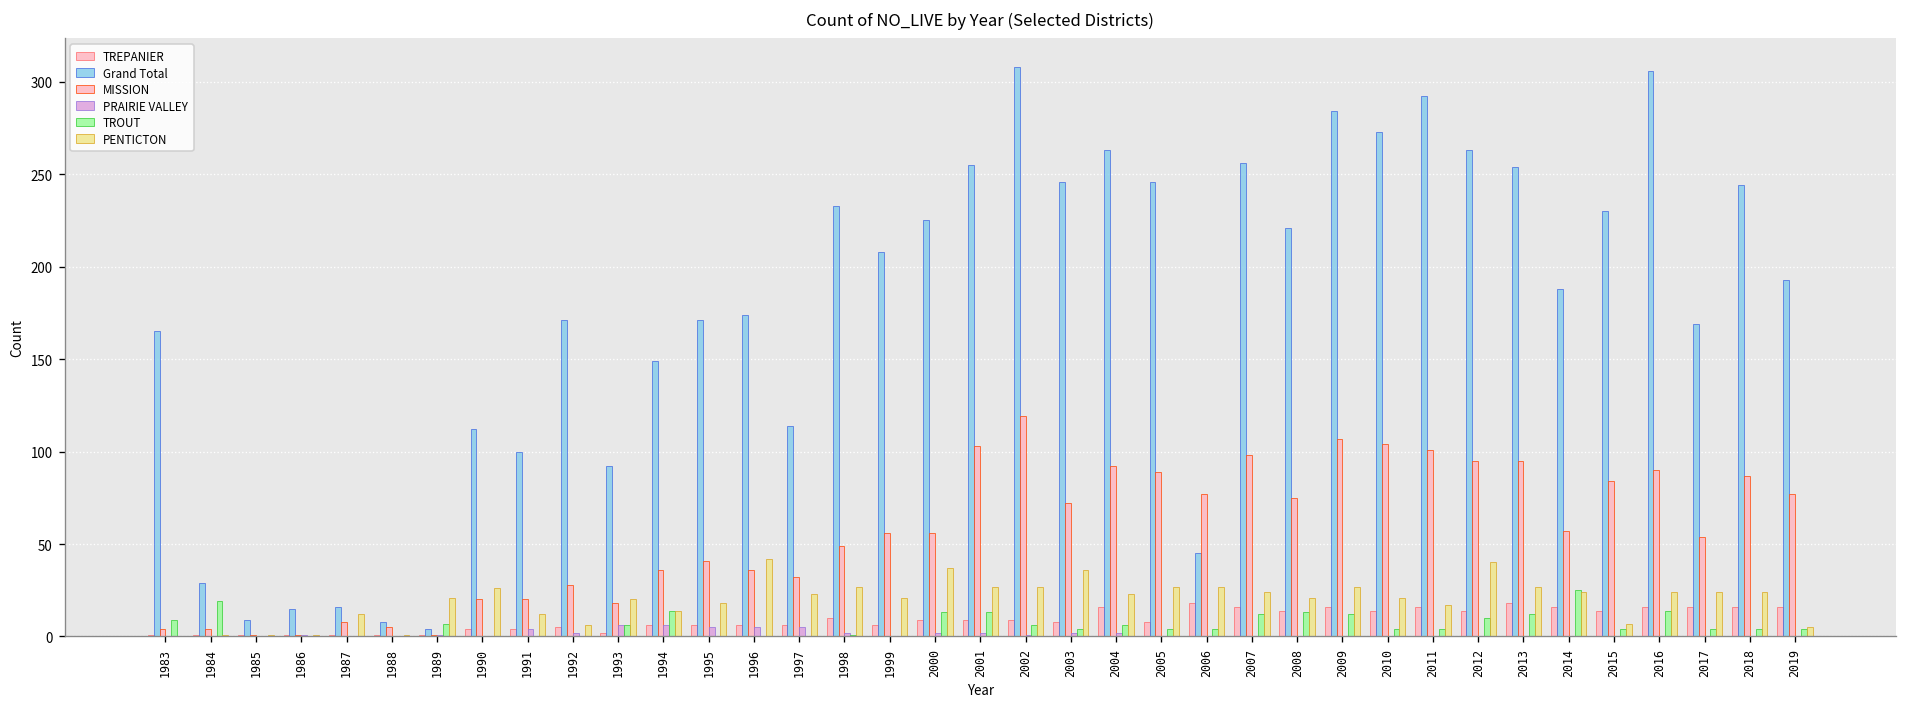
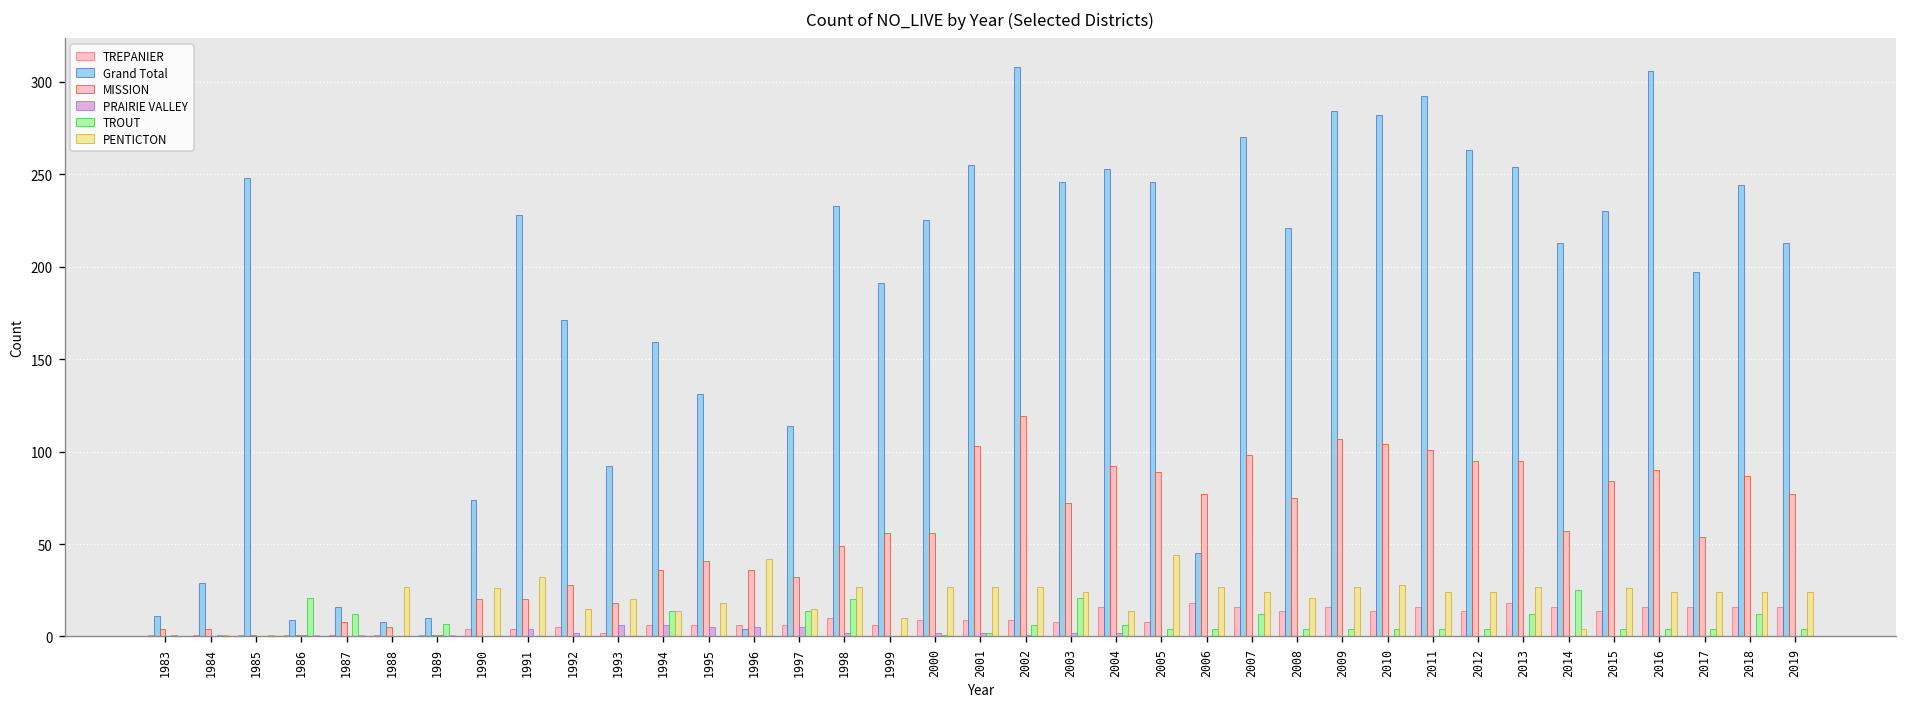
Grand Total, 1983: 165 -> 11
TROUT, 1983: 9 -> 1
TROUT, 1984: 19 -> 1
Grand Total, 1985: 9 -> 248
Grand Total, 1986: 15 -> 9
TROUT, 1986: 0 -> 21
TROUT, 1987: 0 -> 12
PENTICTON, 1987: 12 -> 1
PENTICTON, 1988: 1 -> 27
Grand Total, 1989: 4 -> 10
PENTICTON, 1989: 21 -> 1
Grand Total, 1990: 112 -> 74
Grand Total, 1991: 100 -> 228
PENTICTON, 1991: 12 -> 32
PENTICTON, 1992: 6 -> 15
TROUT, 1993: 6 -> 0
Grand Total, 1994: 149 -> 159
Grand Total, 1995: 171 -> 131
Grand Total, 1996: 174 -> 4
TROUT, 1997: 0 -> 14
PENTICTON, 1997: 23 -> 15
TROUT, 1998: 1 -> 20
Grand Total, 1999: 208 -> 191
PENTICTON, 1999: 21 -> 10
TROUT, 2000: 13 -> 1
PENTICTON, 2000: 37 -> 27
TROUT, 2001: 13 -> 2
TROUT, 2003: 4 -> 21
PENTICTON, 2003: 36 -> 24
Grand Total, 2004: 263 -> 253
PENTICTON, 2004: 23 -> 14
PENTICTON, 2005: 27 -> 44
Grand Total, 2007: 256 -> 270
TROUT, 2008: 13 -> 4
TROUT, 2009: 12 -> 4
Grand Total, 2010: 273 -> 282
PENTICTON, 2010: 21 -> 28
PENTICTON, 2011: 17 -> 24
TROUT, 2012: 10 -> 4
PENTICTON, 2012: 40 -> 24
Grand Total, 2014: 188 -> 213
PENTICTON, 2014: 24 -> 4
PENTICTON, 2015: 7 -> 26
TROUT, 2016: 14 -> 4
Grand Total, 2017: 169 -> 197
TROUT, 2018: 4 -> 12
Grand Total, 2019: 193 -> 213
PENTICTON, 2019: 5 -> 24
